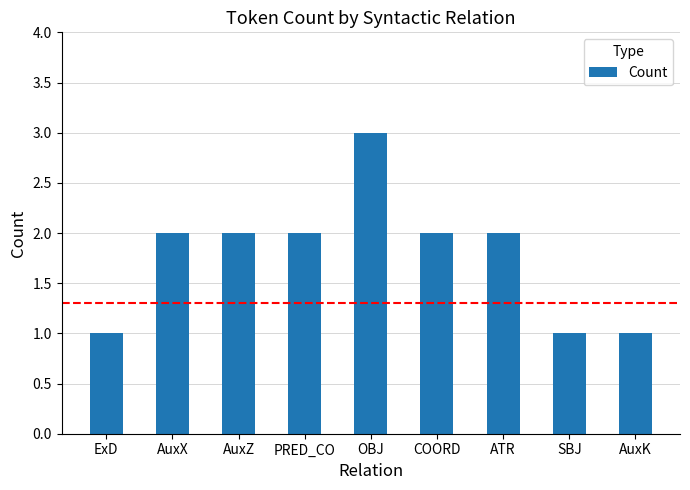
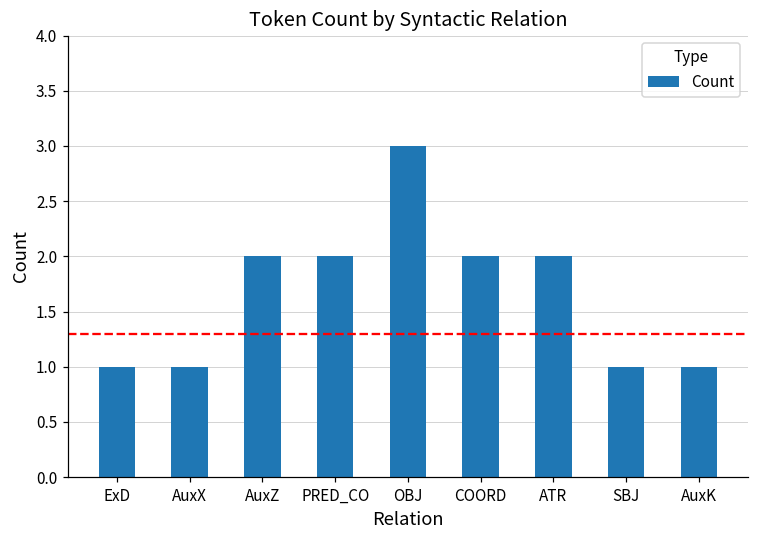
AuxX: 2 -> 1
